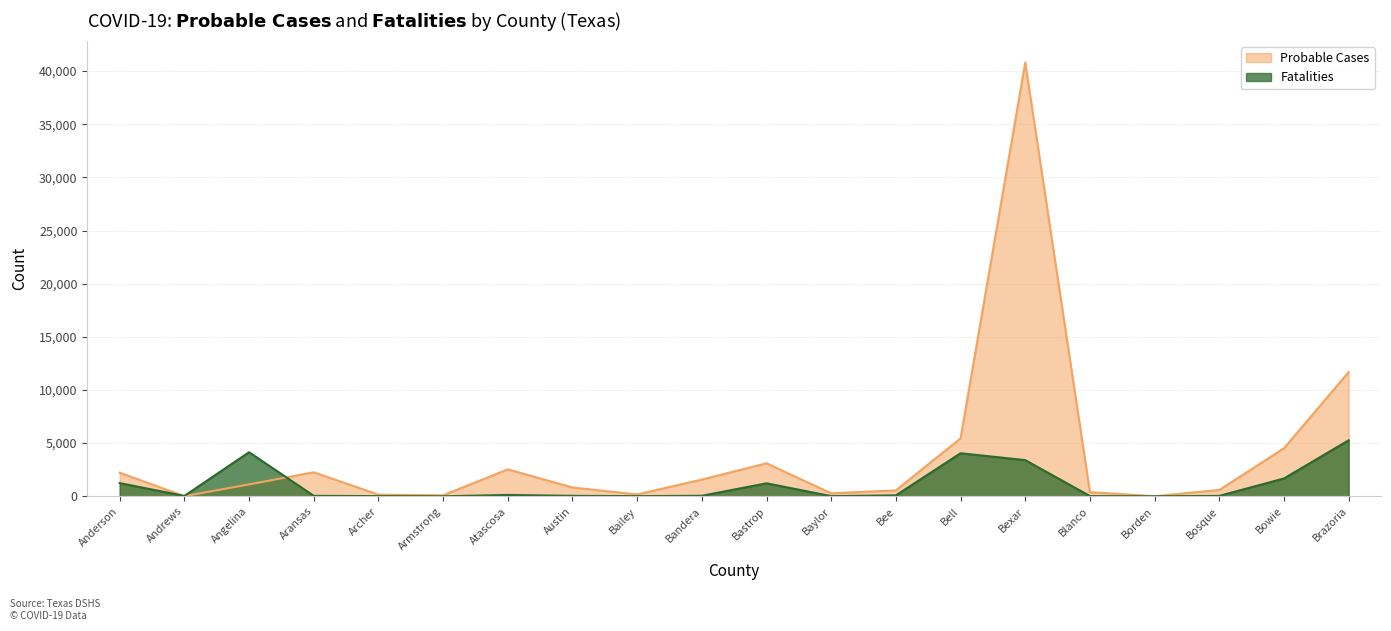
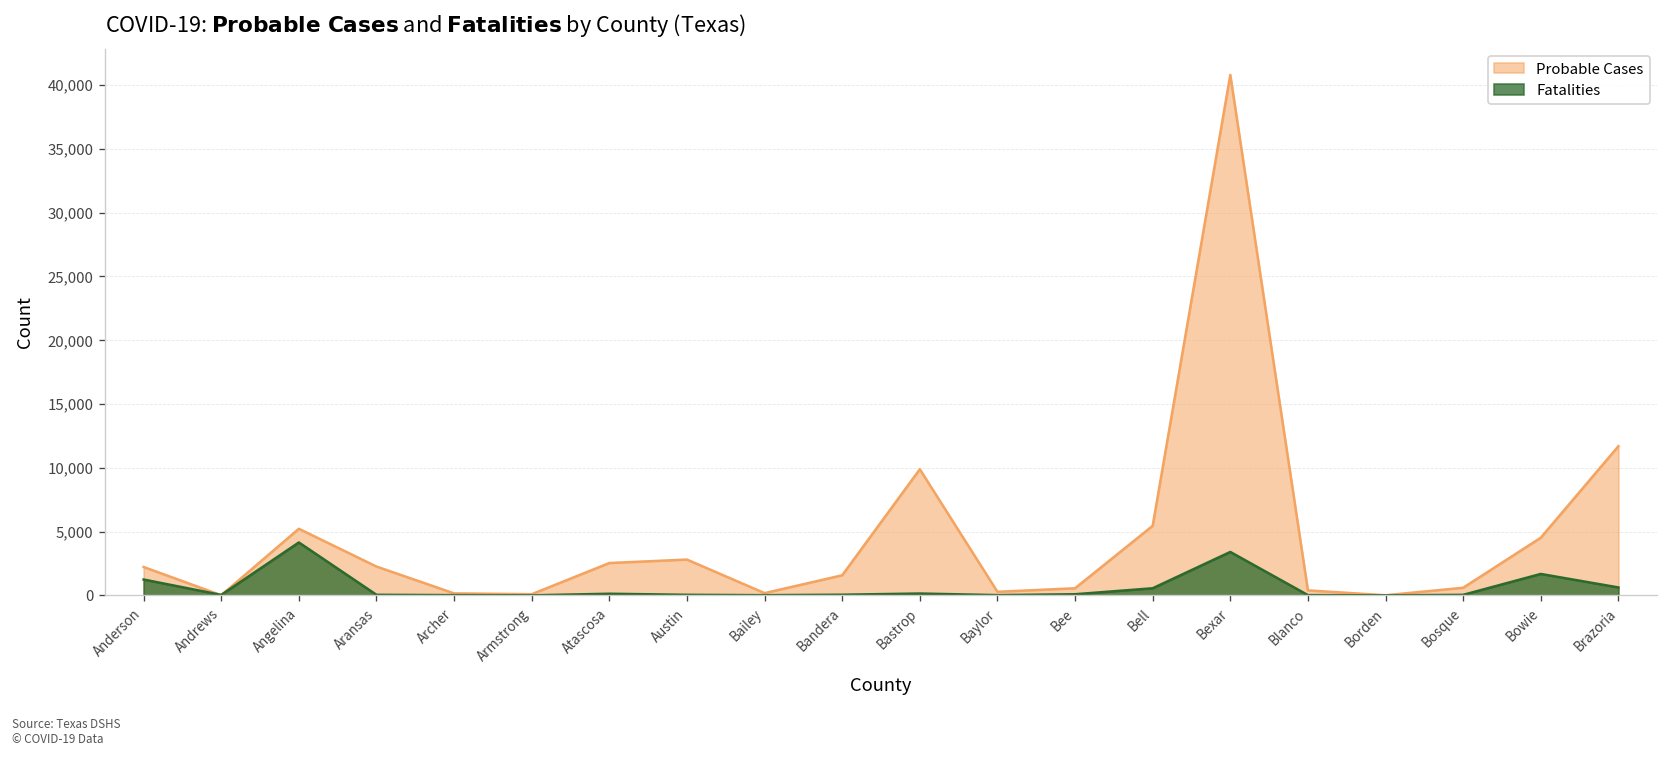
Probable Cases, Angelina: 1,100 -> 5,200
Probable Cases, Austin: 800 -> 2,800
Probable Cases, Bastrop: 3,100 -> 9,900
Fatalities, Bastrop: 1,200 -> 100
Fatalities, Bell: 4,000 -> 600
Fatalities, Brazoria: 5,300 -> 600
